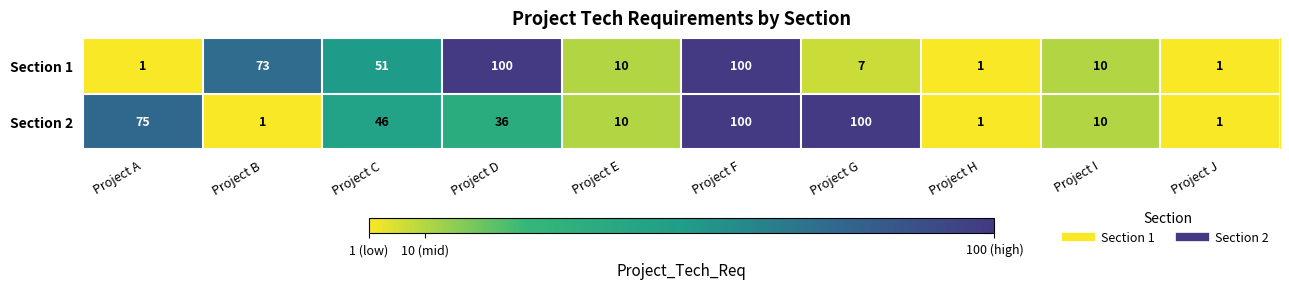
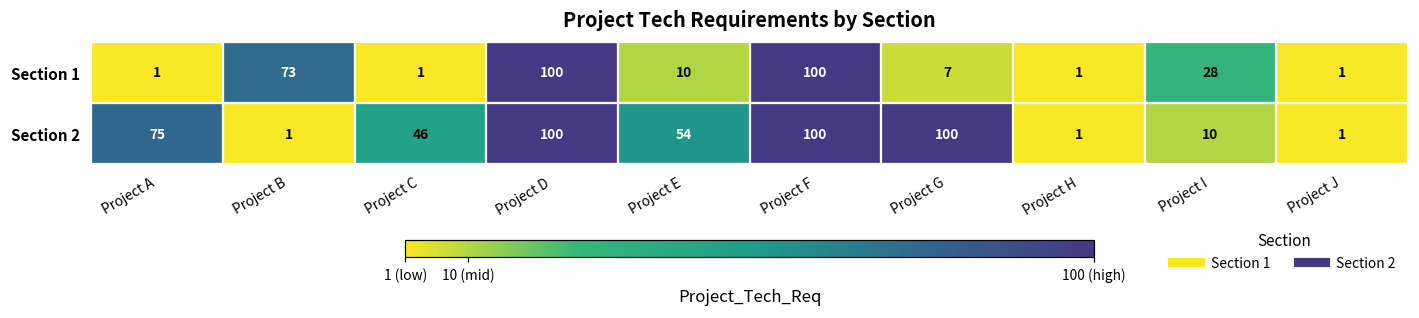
Section 1, Project C: 51 -> 1
Section 1, Project I: 10 -> 28
Section 2, Project D: 36 -> 100
Section 2, Project E: 10 -> 54
